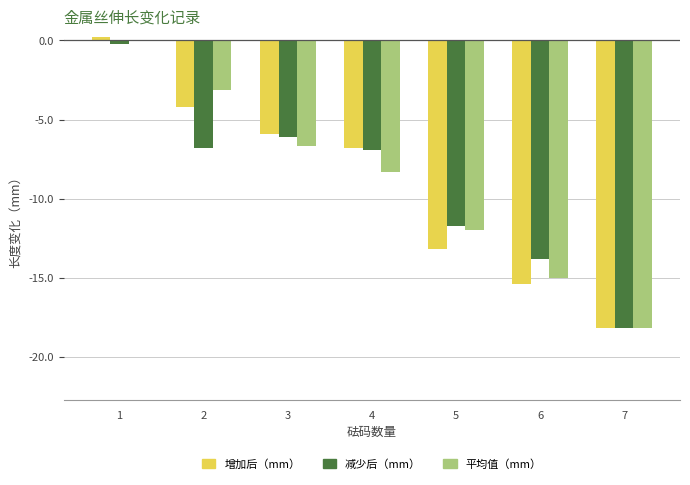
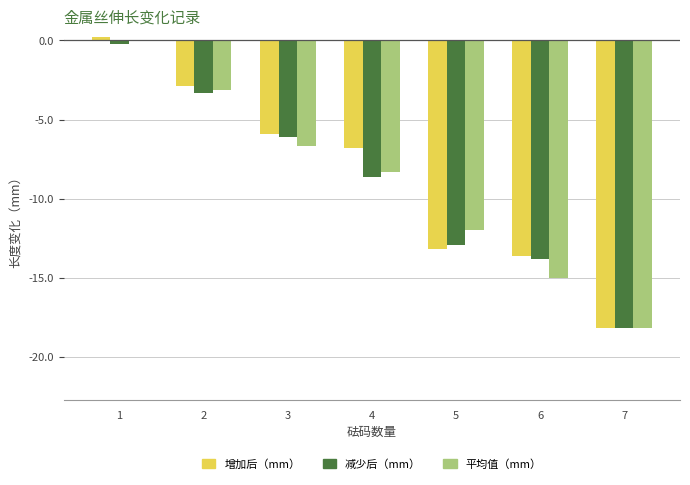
增加后（mm）, 2: -4.2 -> -2.9
减少后（mm）, 2: -6.8 -> -3.3
减少后（mm）, 4: -6.9 -> -8.6
减少后（mm）, 5: -11.7 -> -12.9
增加后（mm）, 6: -15.4 -> -13.6
